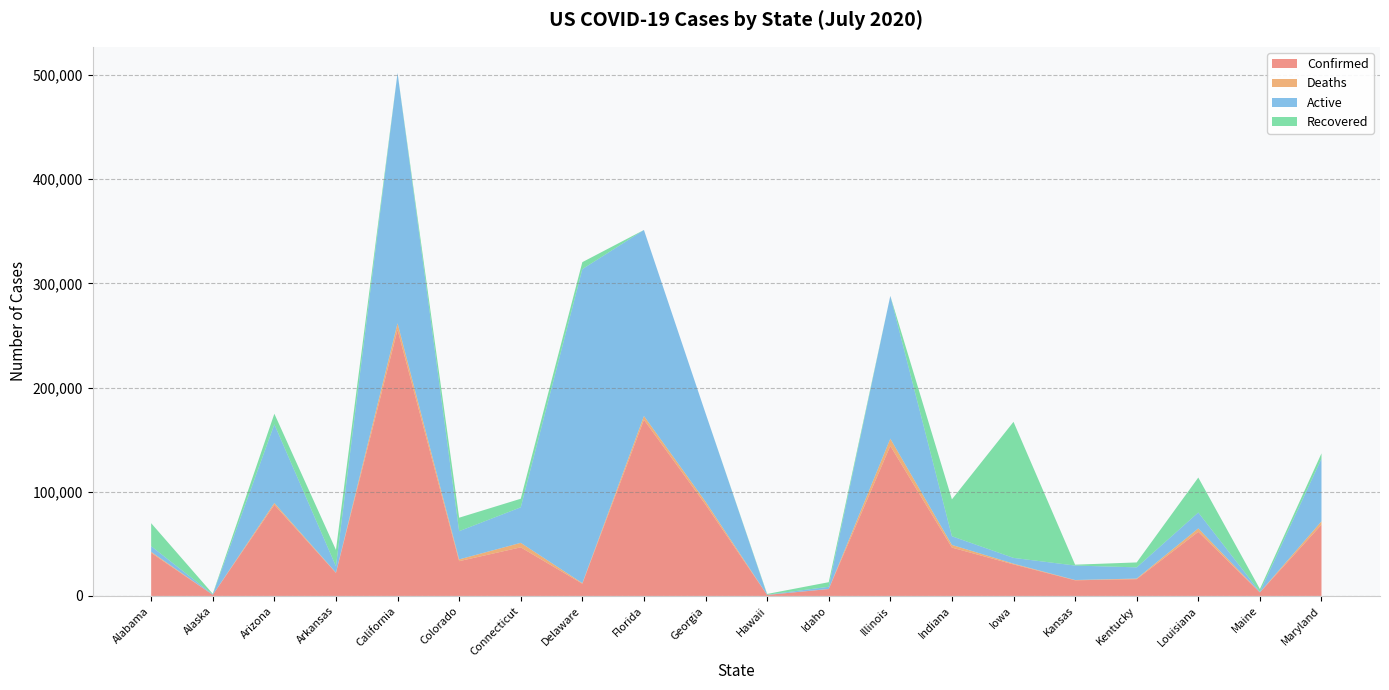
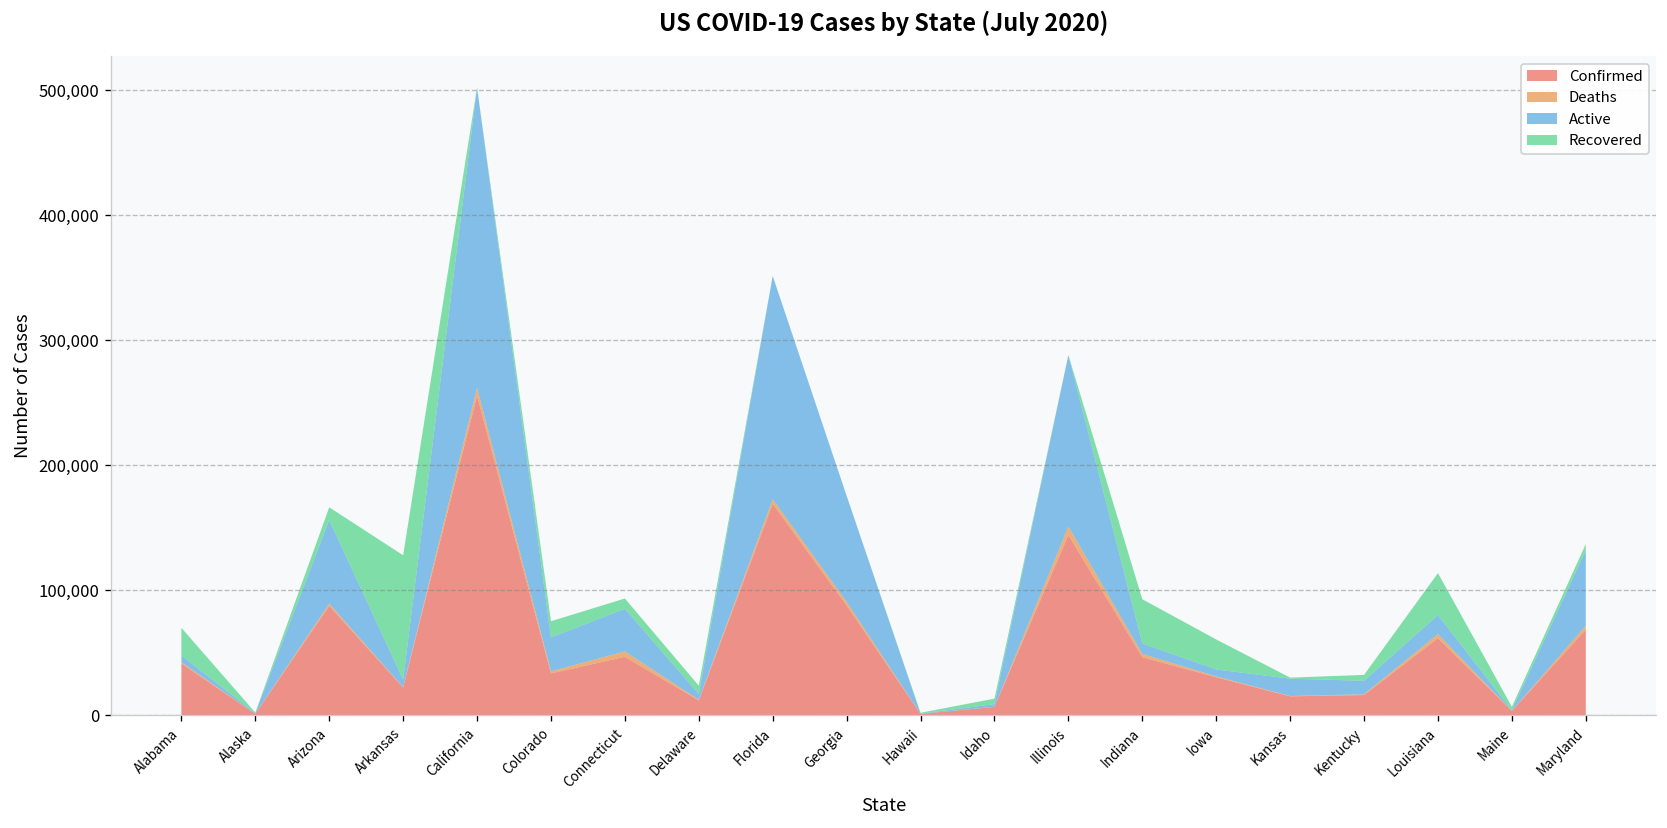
Active, Arizona: 76,000 -> 67,000
Recovered, Arkansas: 16,000 -> 99,000
Active, Delaware: 301,000 -> 5,000
Recovered, Iowa: 131,000 -> 24,000
